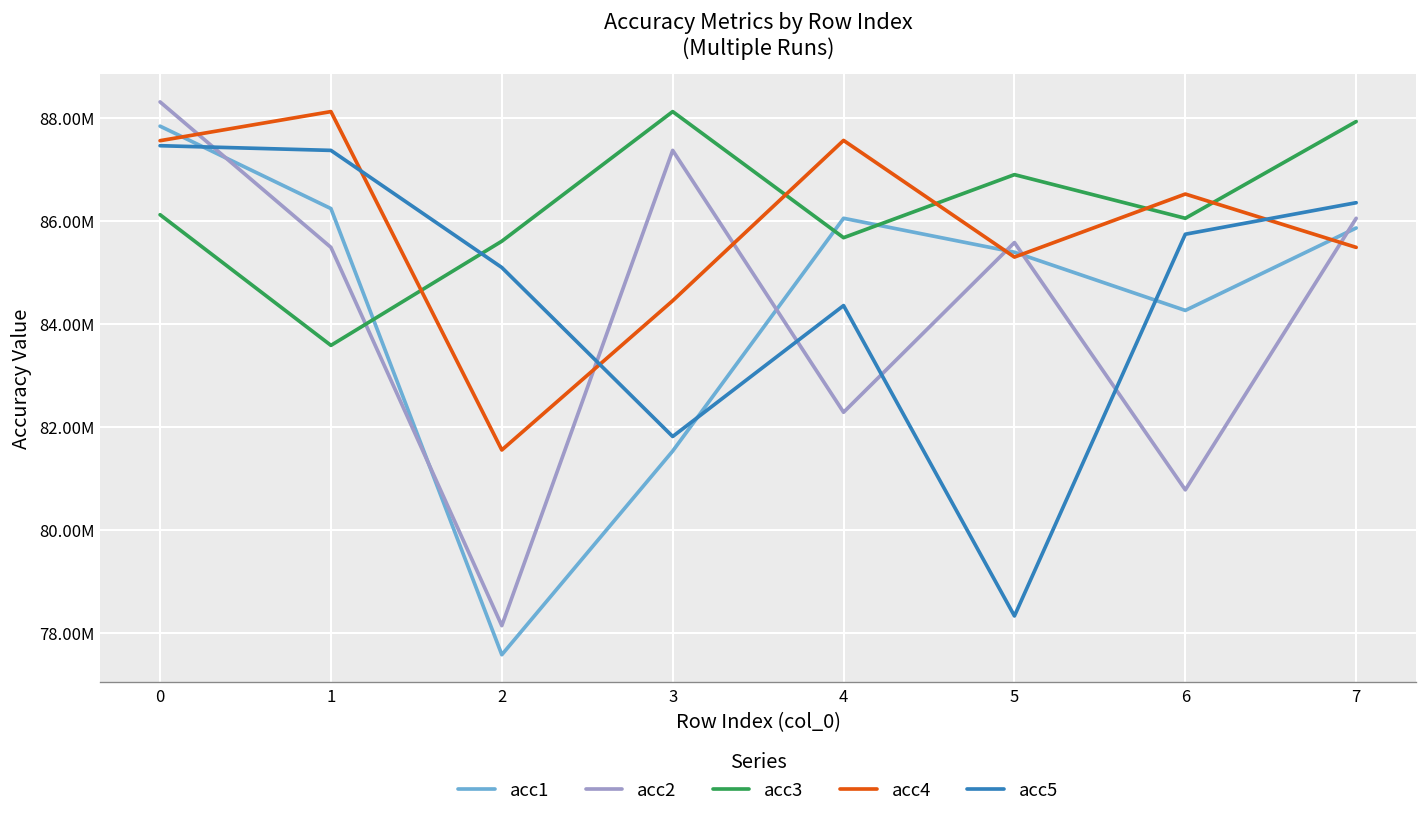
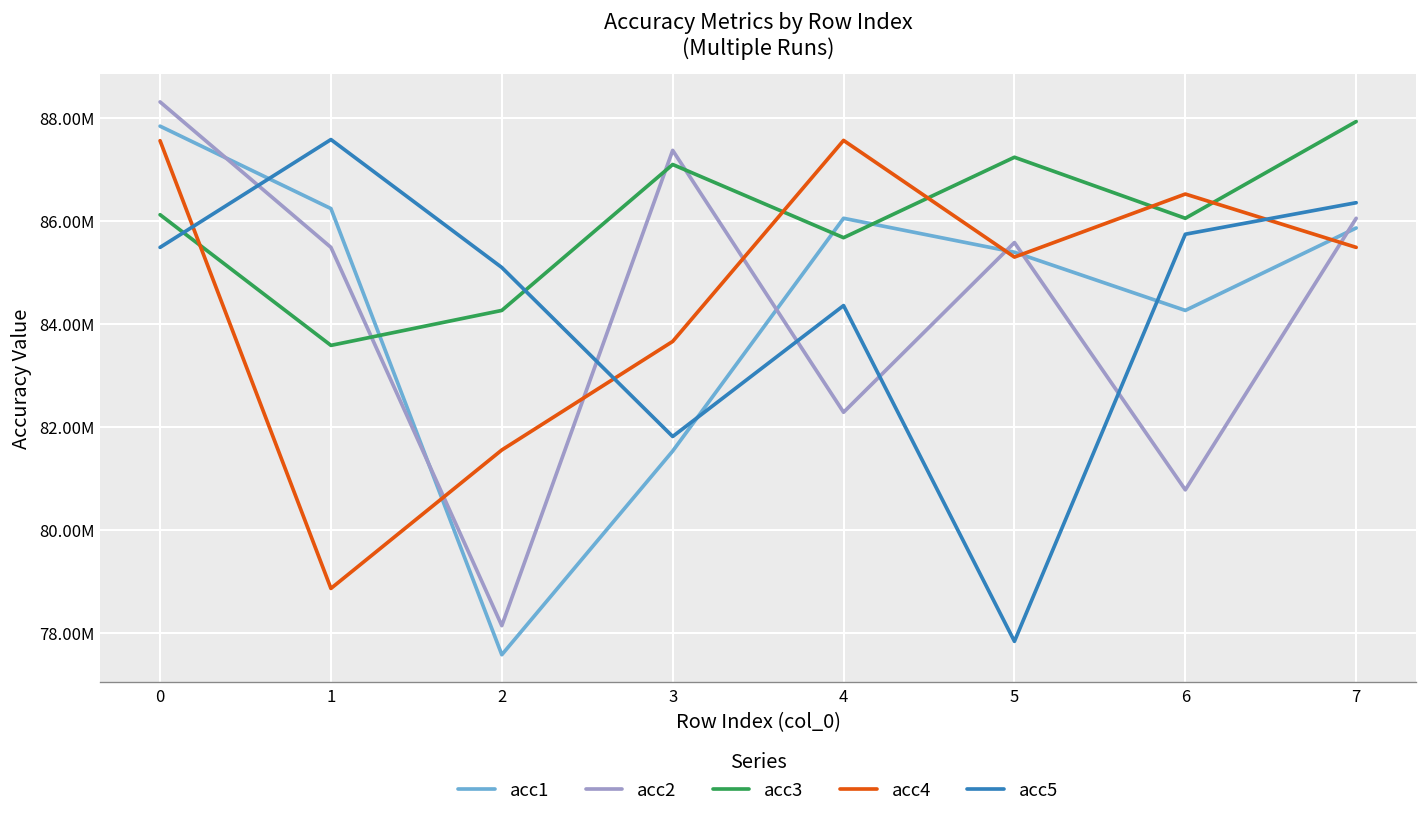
acc5, 0: 87500000 -> 85500000
acc4, 1: 88100000 -> 78900000
acc5, 1: 87400000 -> 87600000
acc3, 2: 85600000 -> 84300000
acc3, 3: 88100000 -> 87100000
acc4, 3: 84400000 -> 83700000
acc3, 5: 86900000 -> 87200000
acc5, 5: 78300000 -> 77800000
